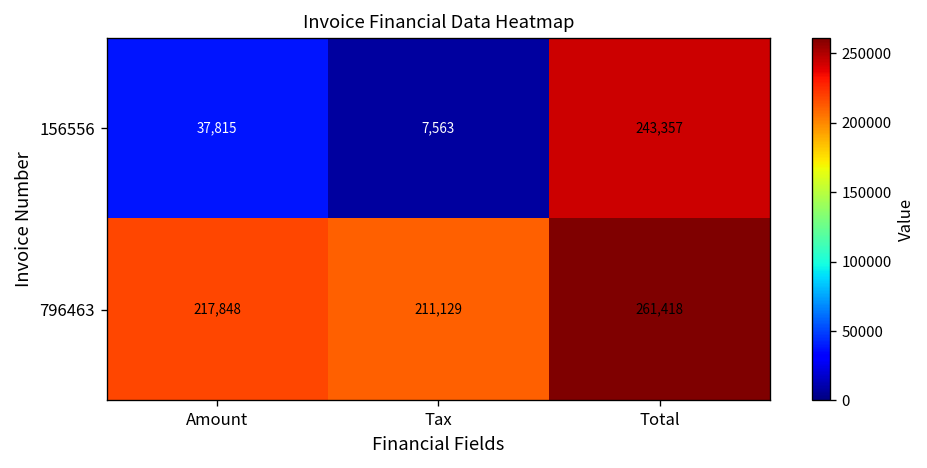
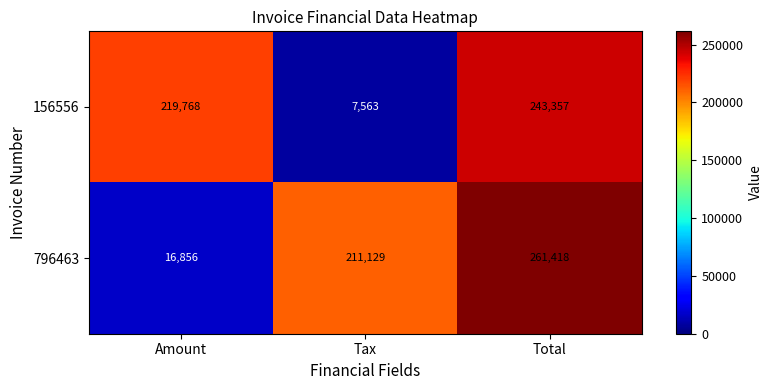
156556, Amount: 37,815 -> 219,768
796463, Amount: 217,848 -> 16,856
